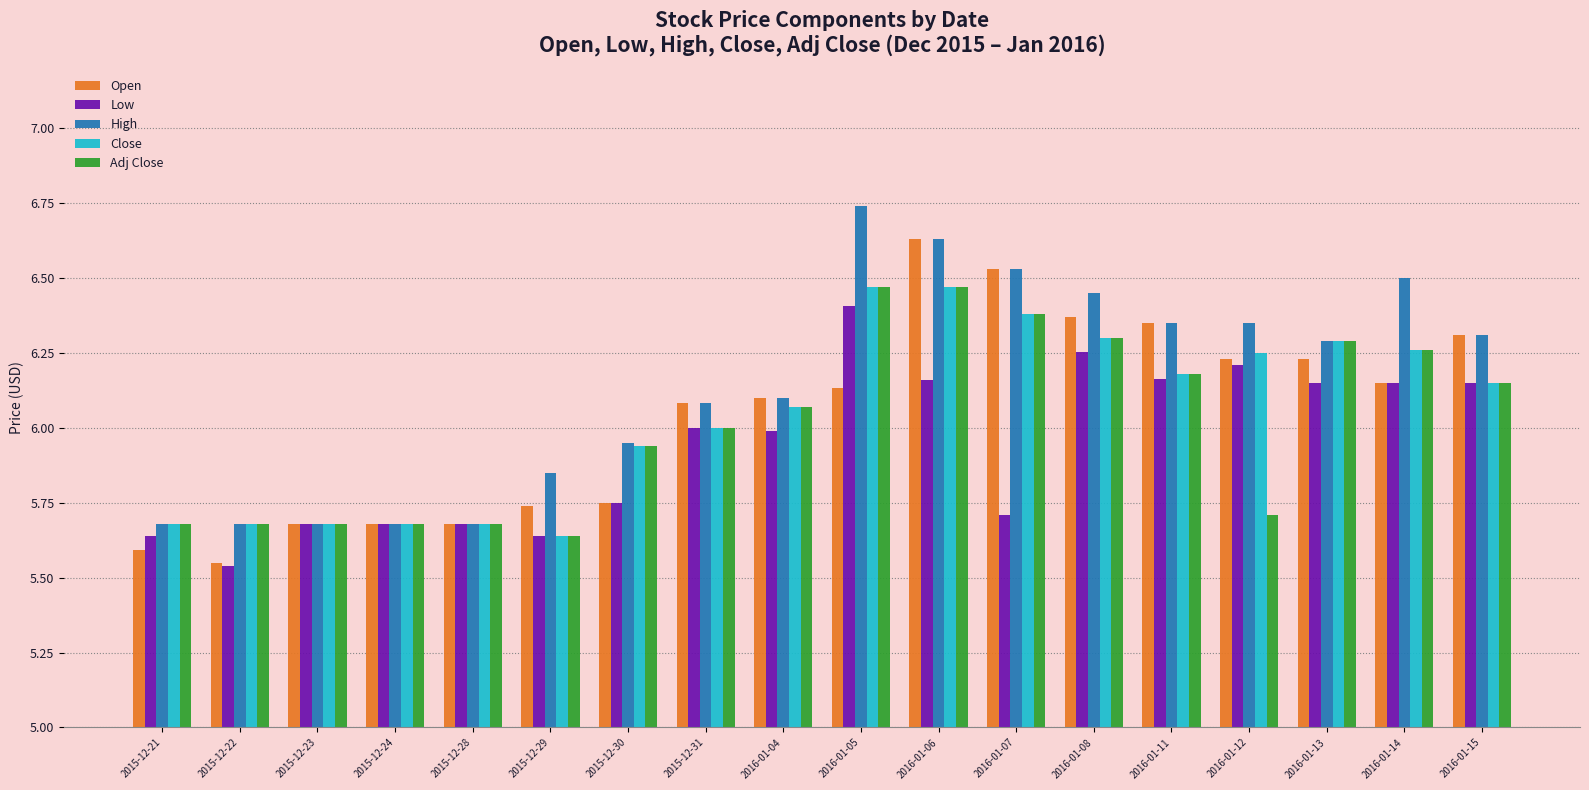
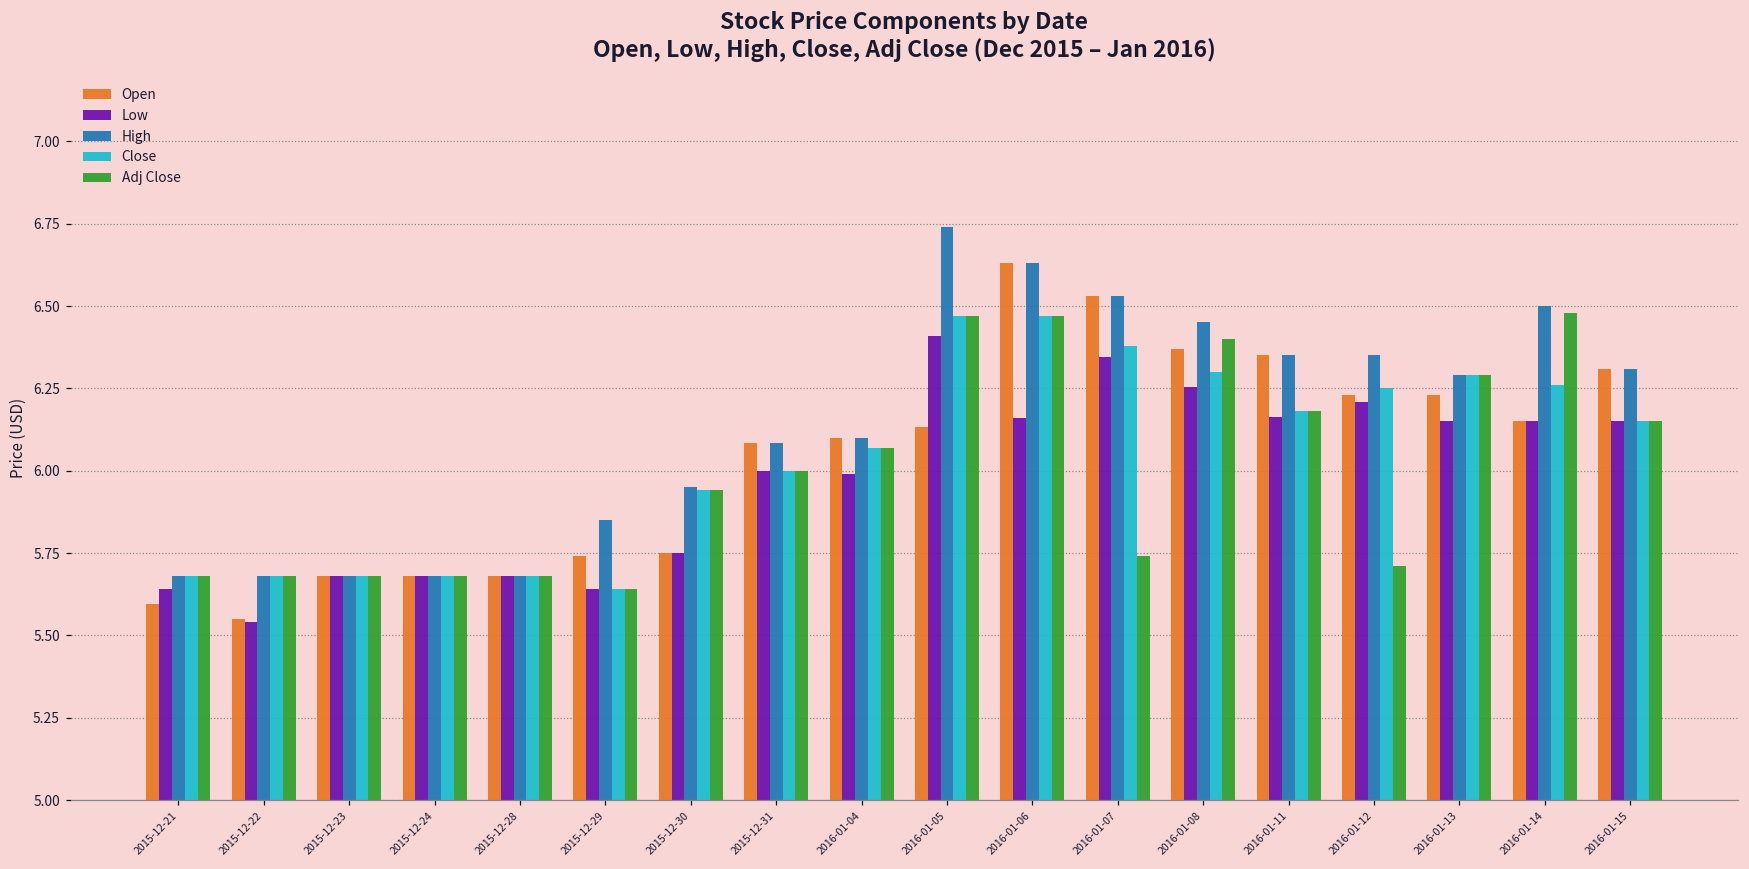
Low, 2016-01-07: 5.71 -> 6.34
Adj Close, 2016-01-07: 6.38 -> 5.74
Adj Close, 2016-01-08: 6.3 -> 6.4
Adj Close, 2016-01-14: 6.26 -> 6.48
